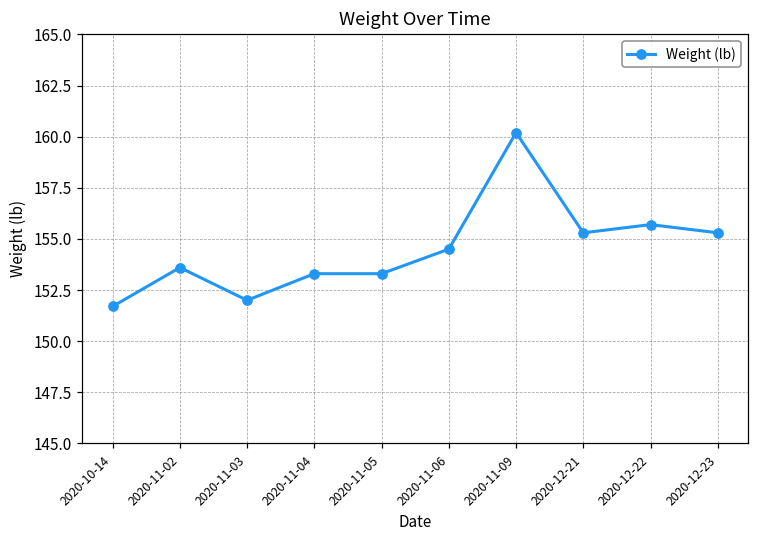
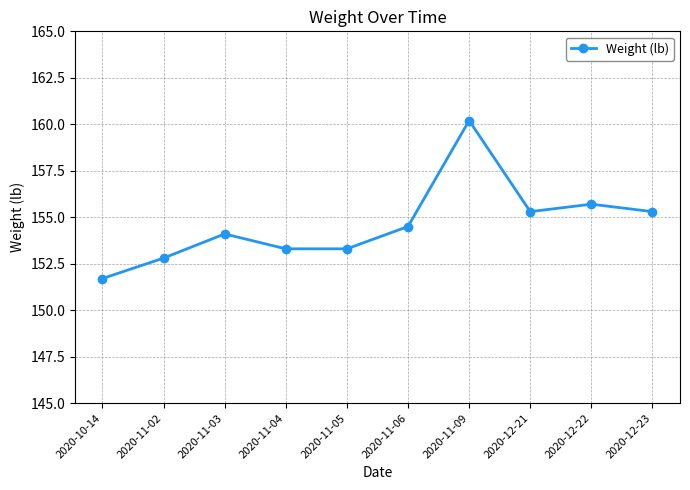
2020-11-02: 153.6 -> 152.8
2020-11-03: 152.0 -> 154.1
